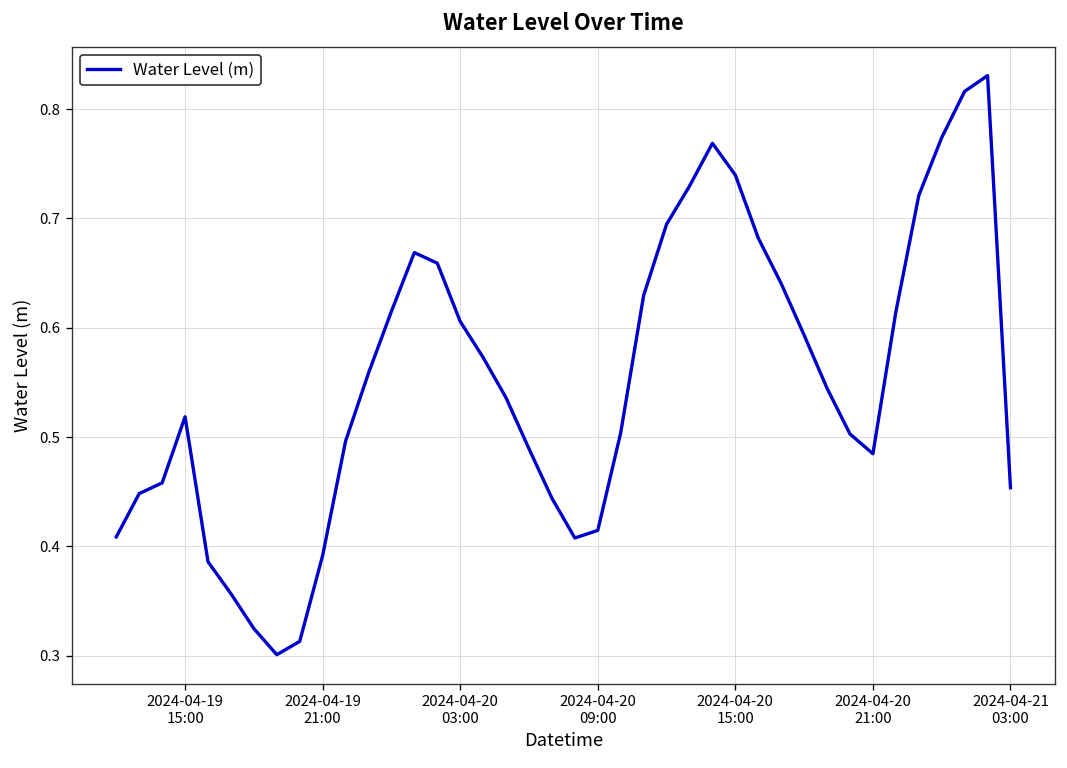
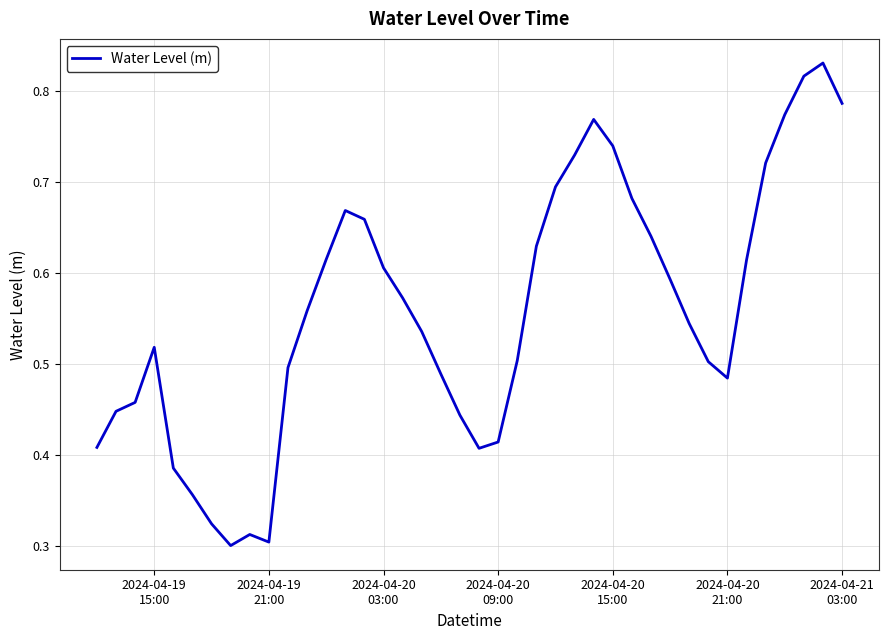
2024-04-19 21:00: 0.39 -> 0.30
2024-04-21 03:00: 0.45 -> 0.79
